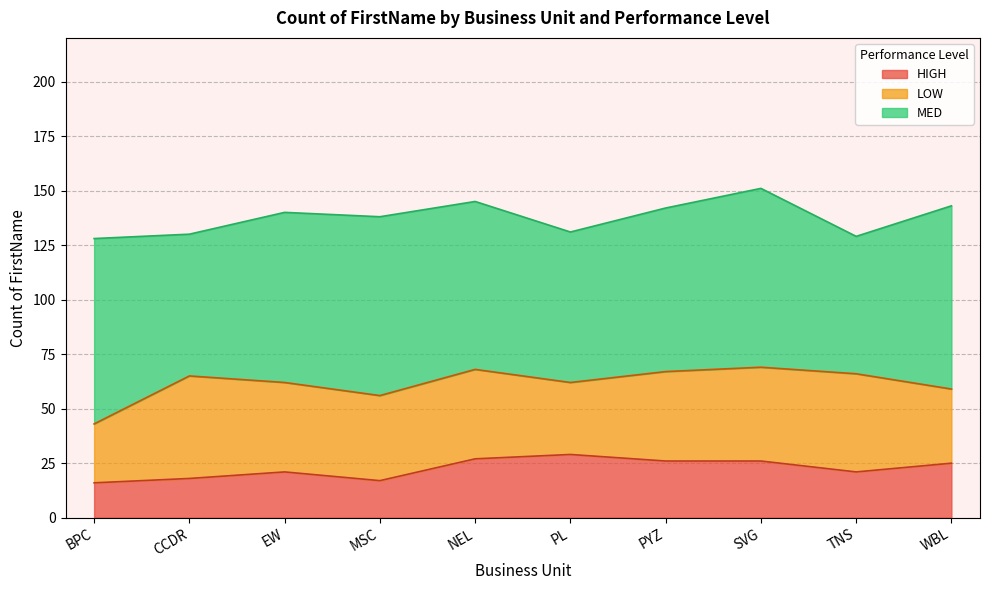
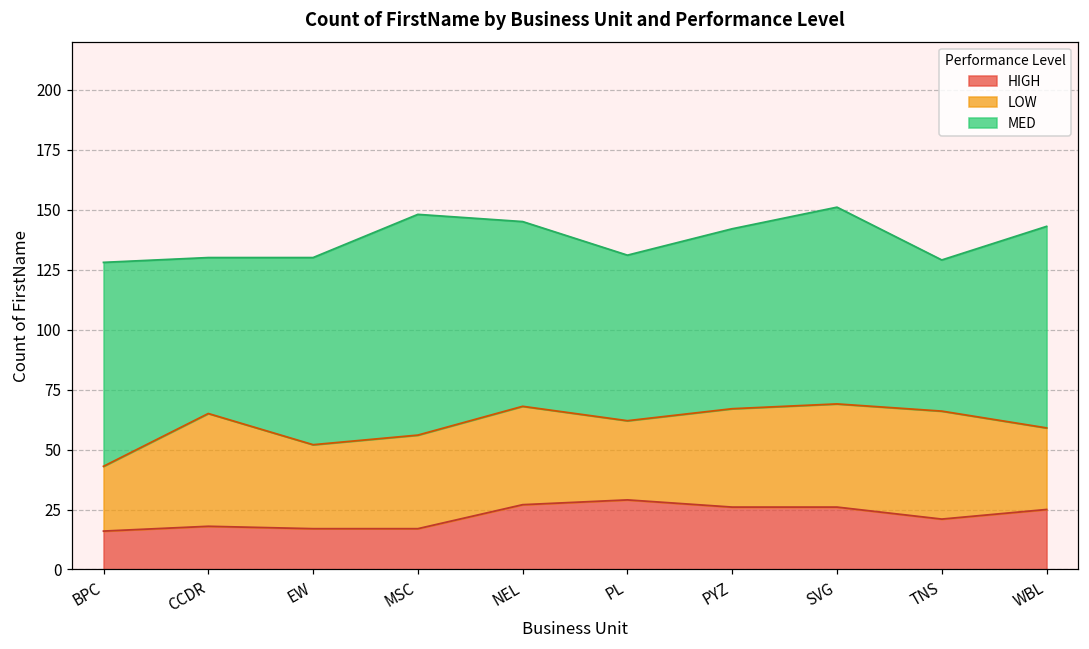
HIGH, EW: 21 -> 17
LOW, EW: 41 -> 35
MED, MSC: 82 -> 92
